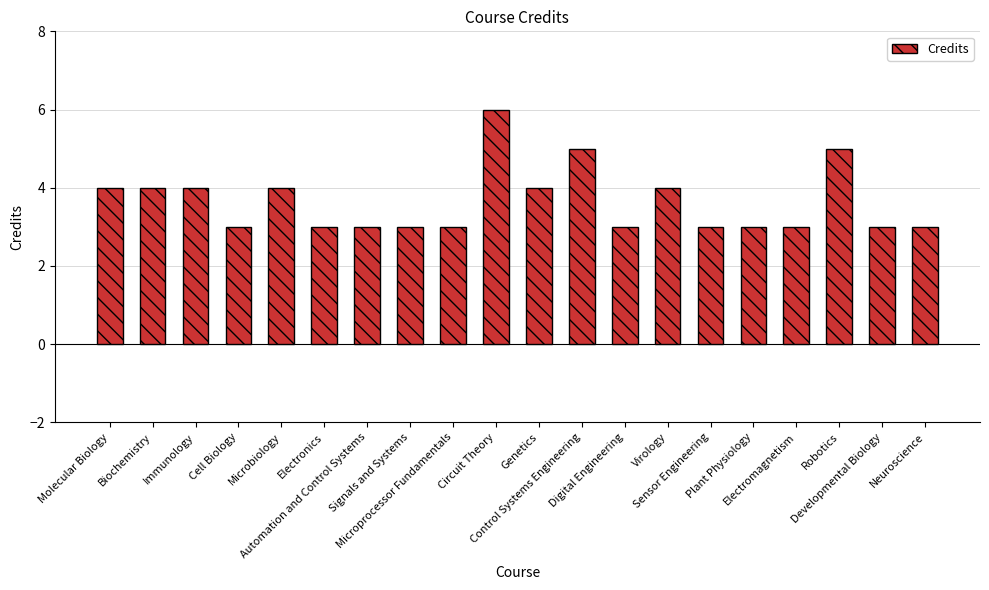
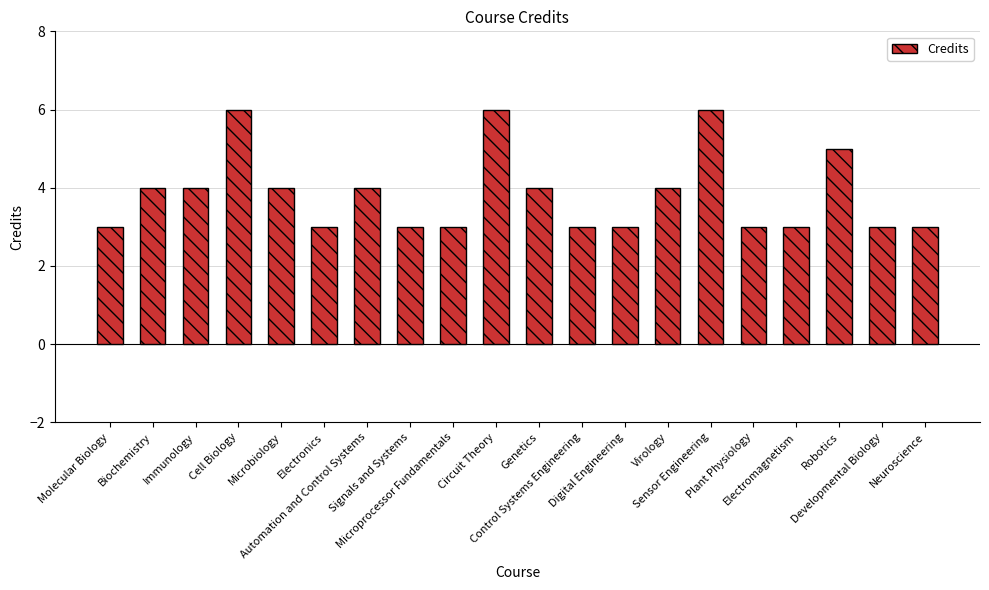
Molecular Biology: 4 -> 3
Cell Biology: 3 -> 6
Automation and Control Systems: 3 -> 4
Control Systems Engineering: 5 -> 3
Sensor Engineering: 3 -> 6
